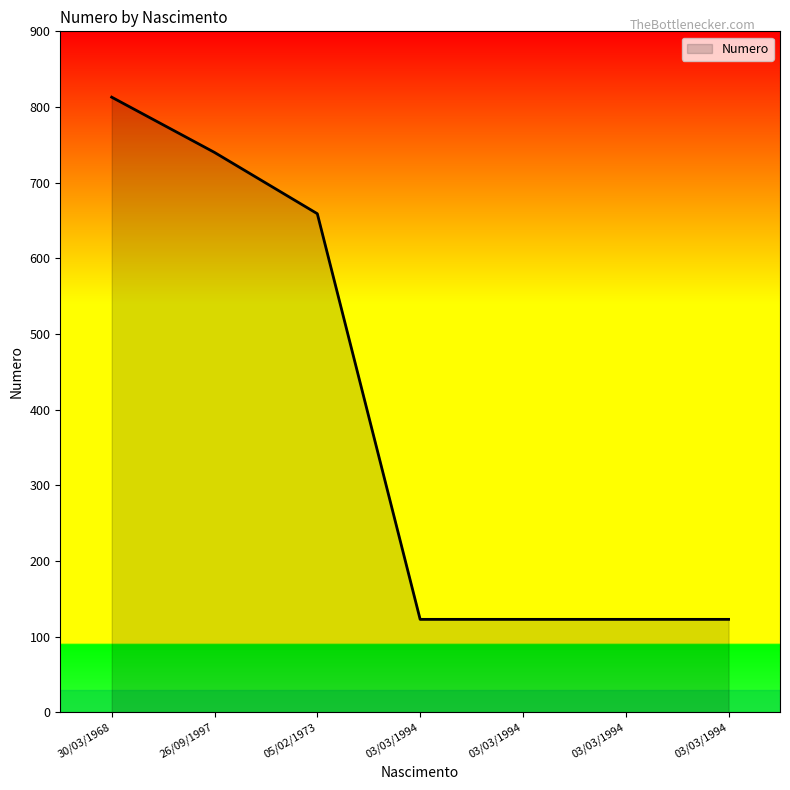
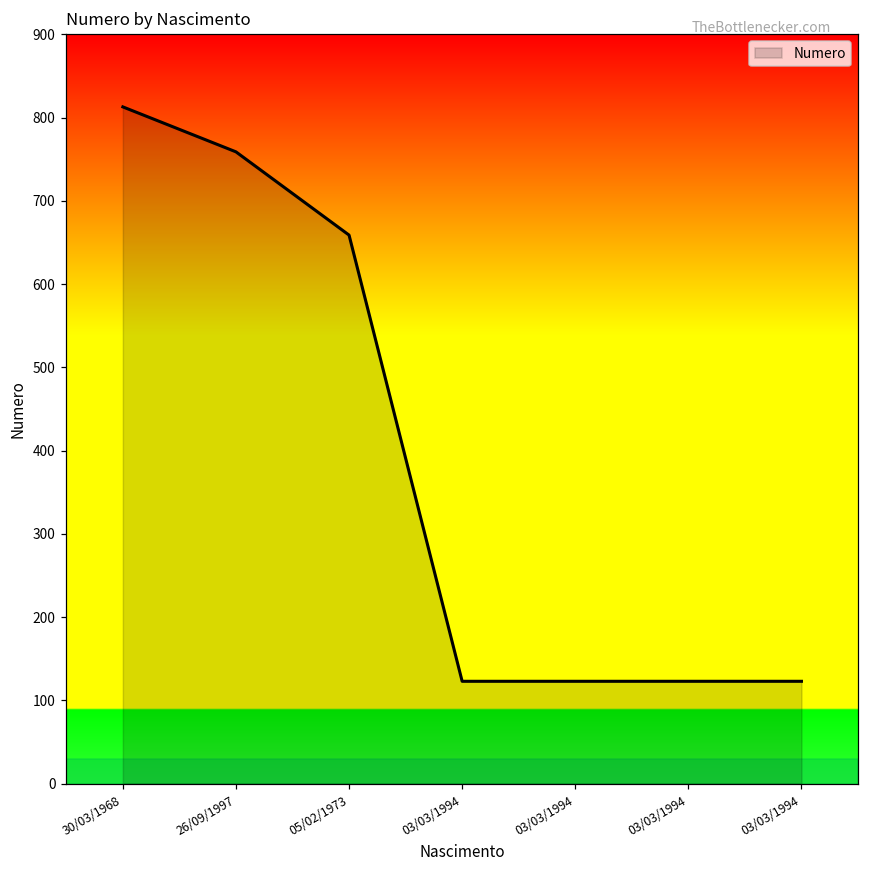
26/09/1997: 740 -> 760
